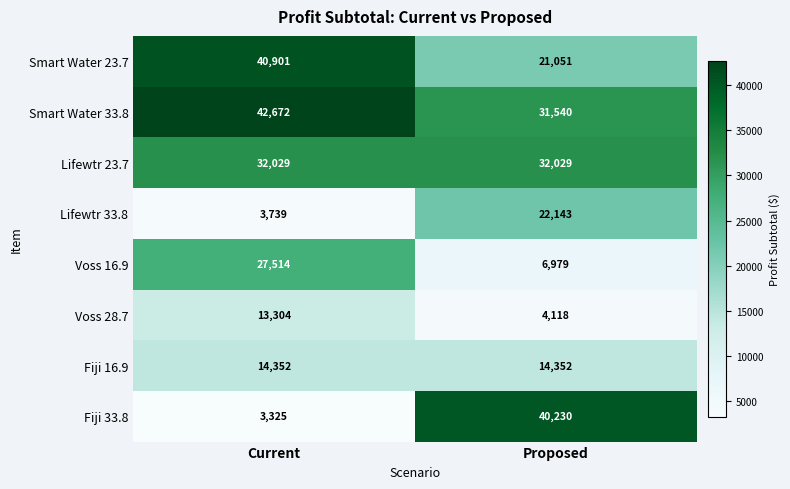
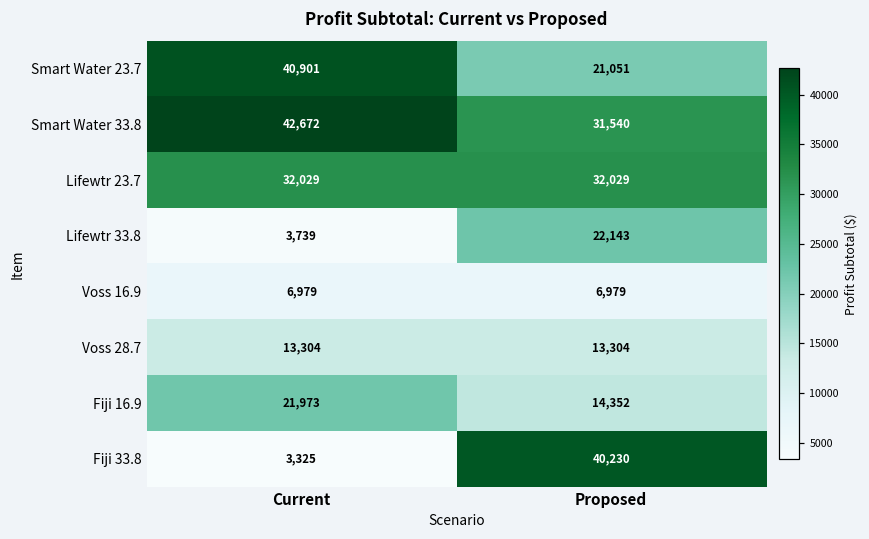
Voss 16.9, Current: 27,514 -> 6,979
Voss 28.7, Proposed: 4,118 -> 13,304
Fiji 16.9, Current: 14,352 -> 21,973
